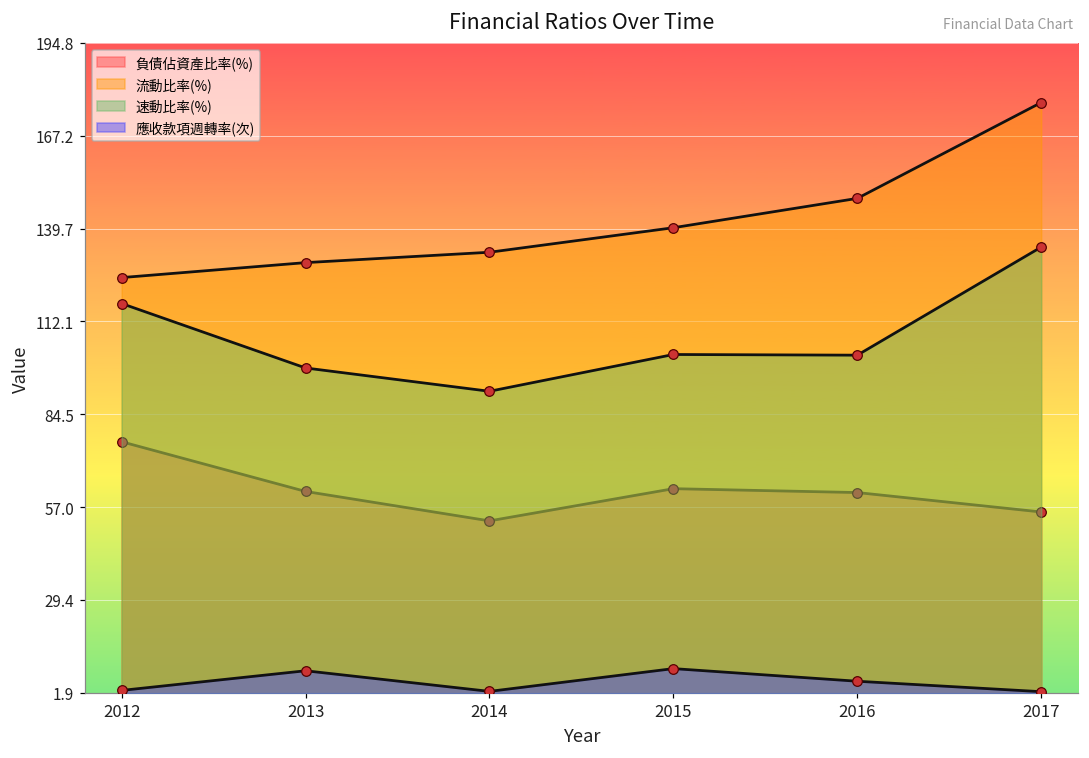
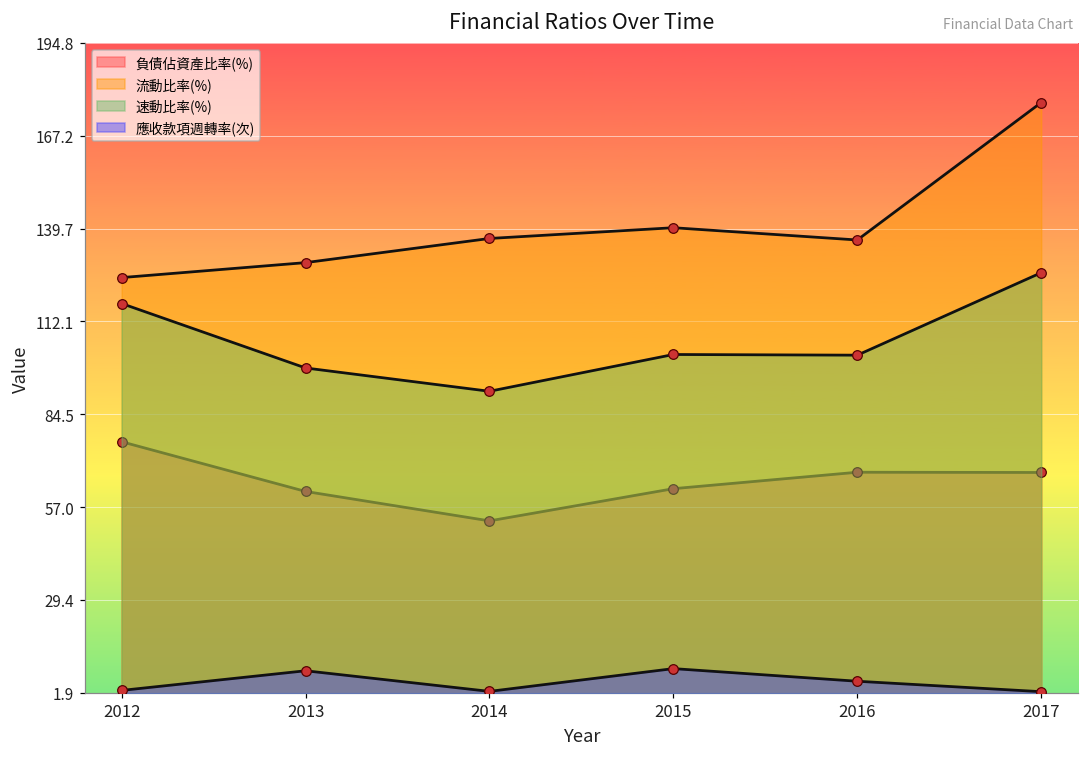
流動比率(%), 2014: 133 -> 137
負債佔資產比率(%), 2016: 61 -> 67
流動比率(%), 2016: 149 -> 136
負債佔資產比率(%), 2017: 56 -> 67
速動比率(%), 2017: 134 -> 127
